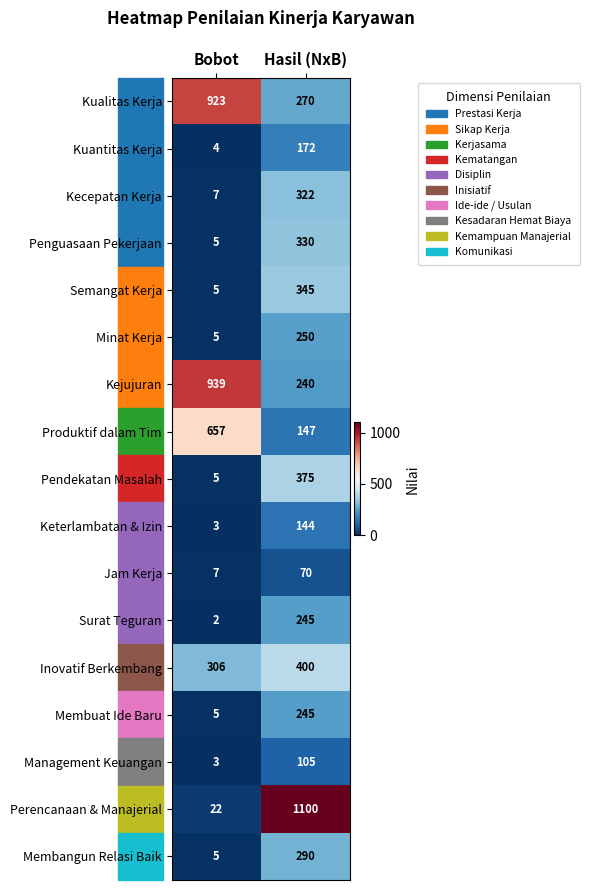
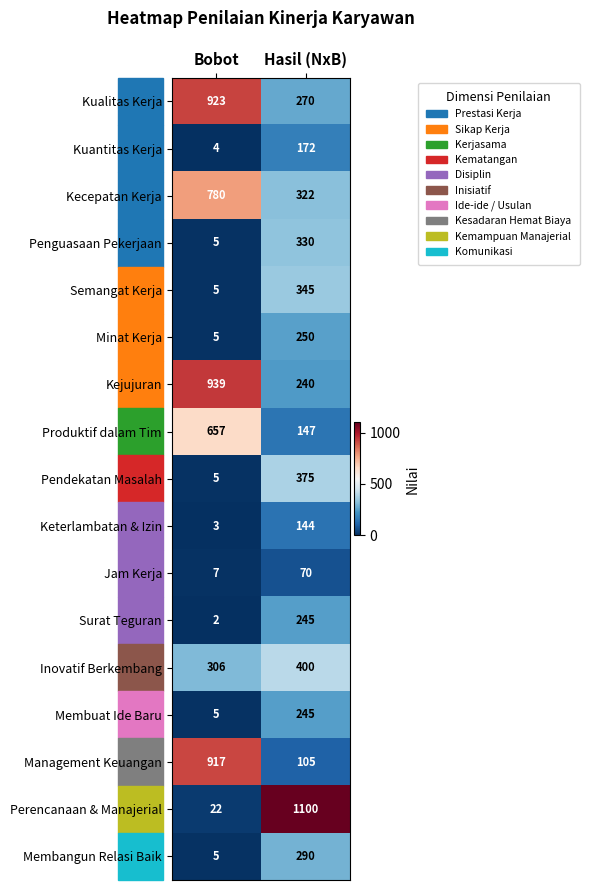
Kecepatan Kerja, Bobot: 7 -> 780
Management Keuangan, Bobot: 3 -> 917
